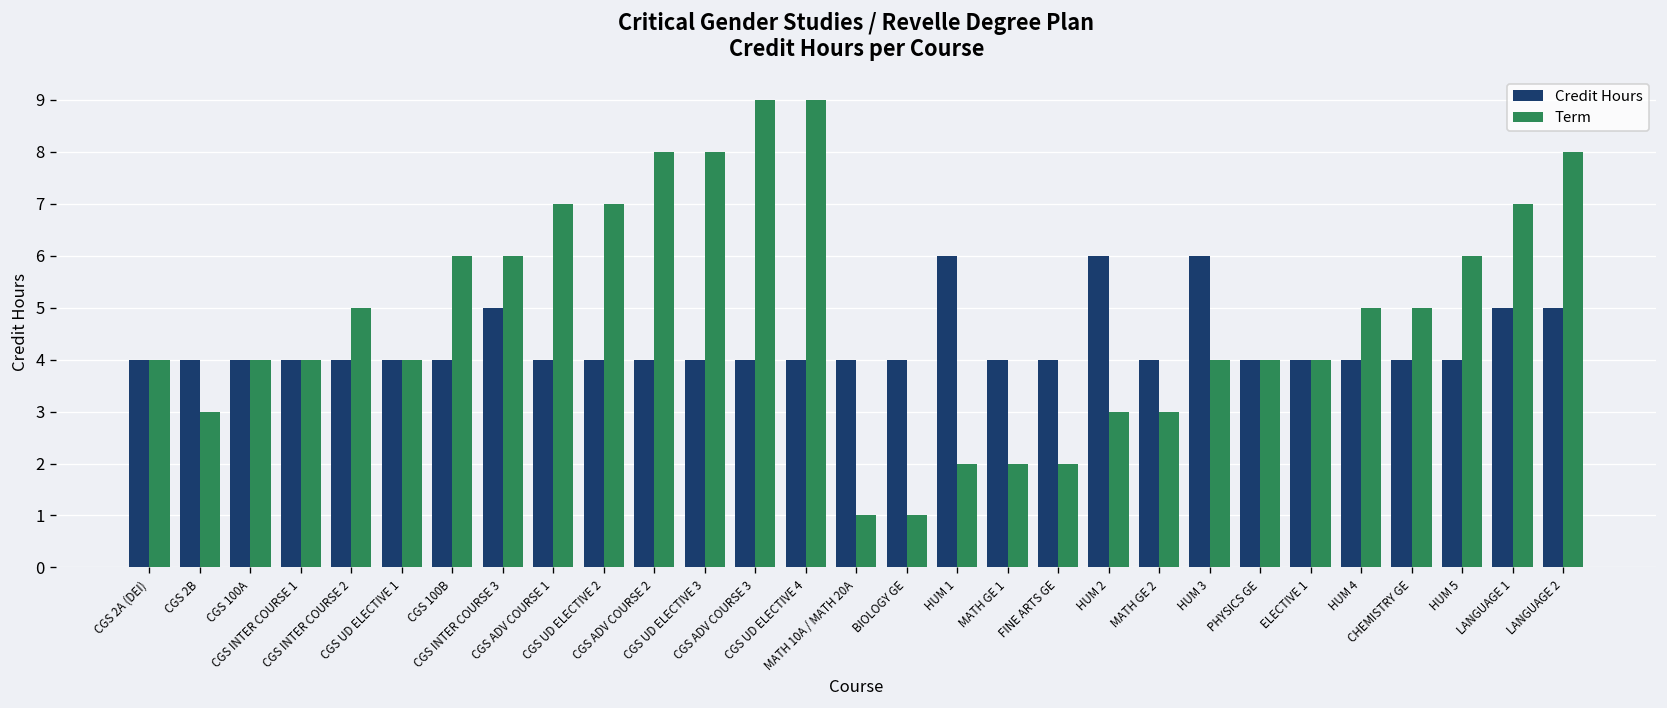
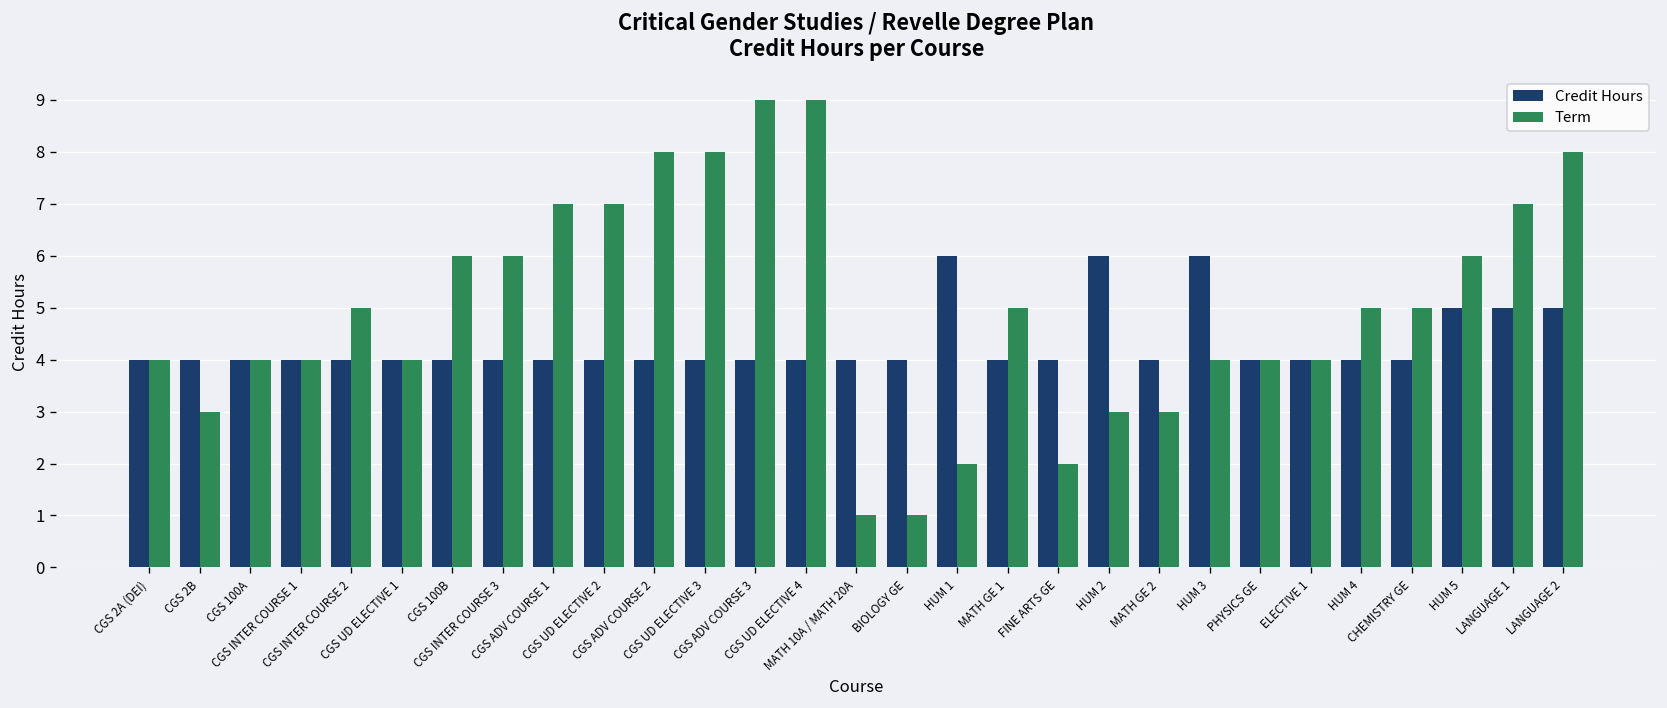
Credit Hours, CGS INTER COURSE 3: 5 -> 4
Term, MATH GE 1: 2 -> 5
Credit Hours, HUM 5: 4 -> 5
